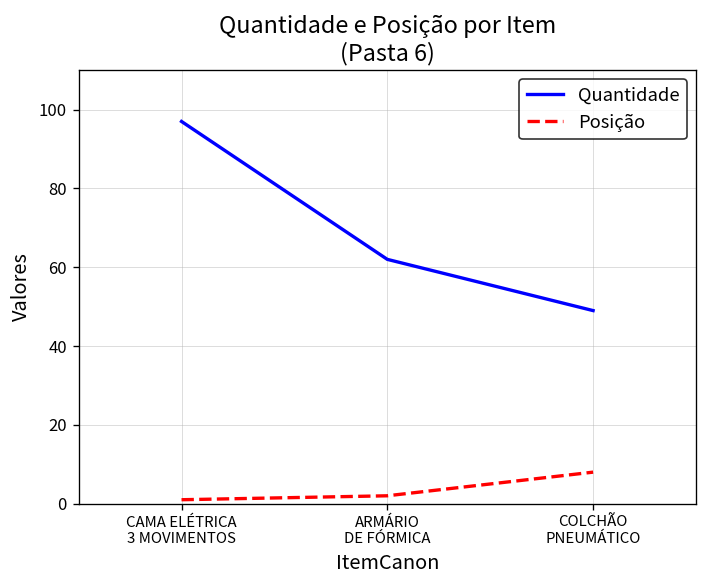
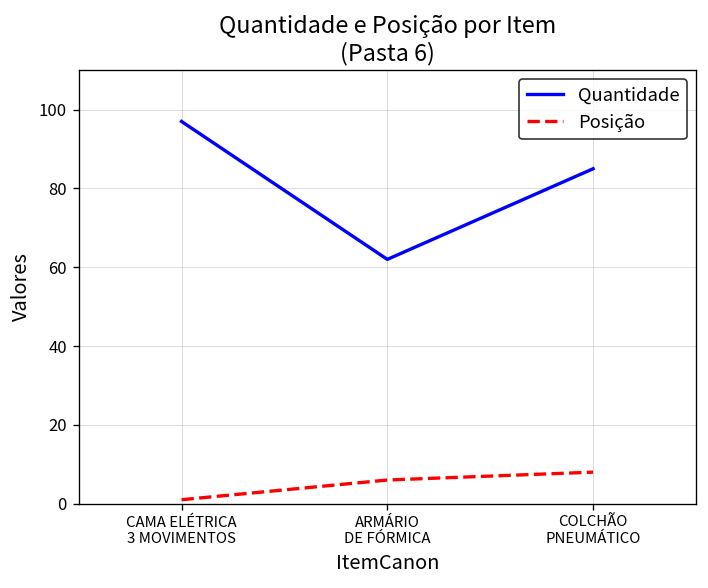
Posição, ARMÁRIO DE FÓRMICA: 2 -> 6
Quantidade, COLCHÃO PNEUMÁTICO: 49 -> 85
